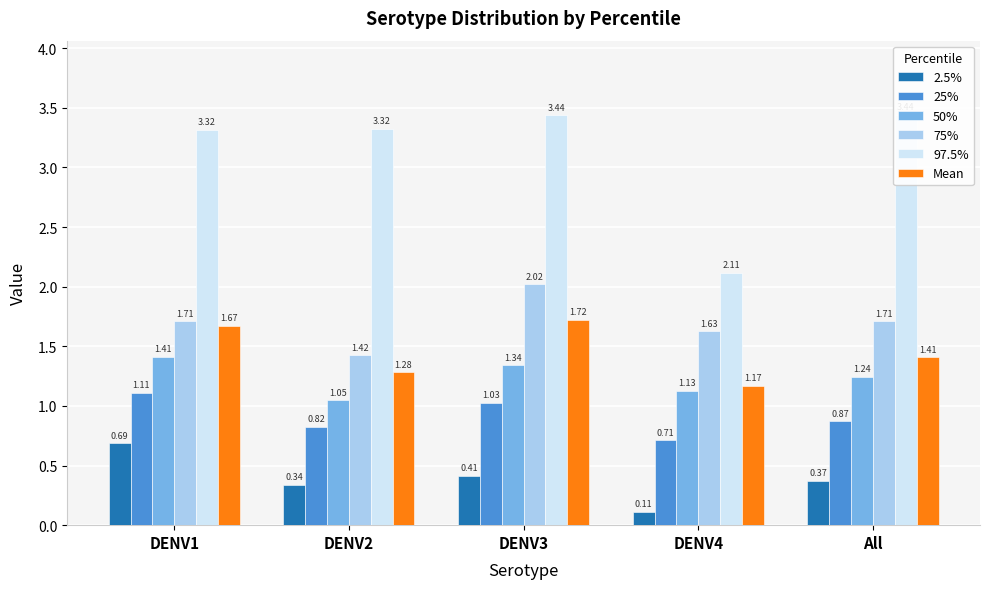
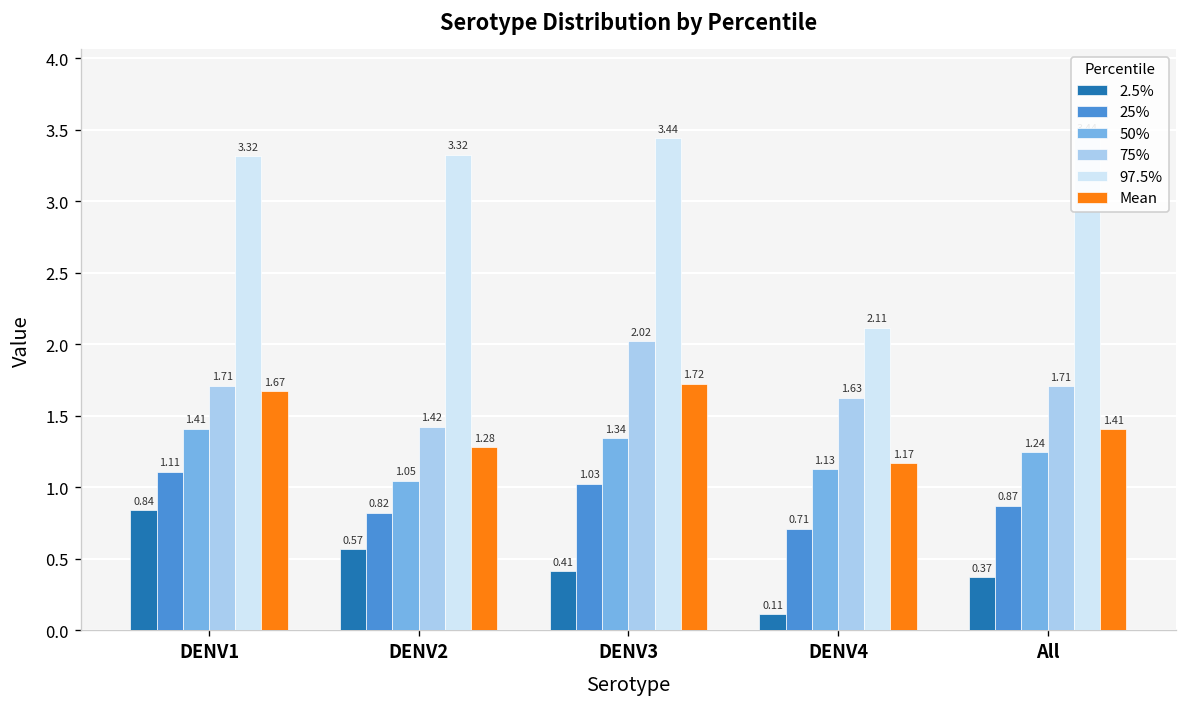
2.5%, DENV1: 0.69 -> 0.84
2.5%, DENV2: 0.34 -> 0.57
